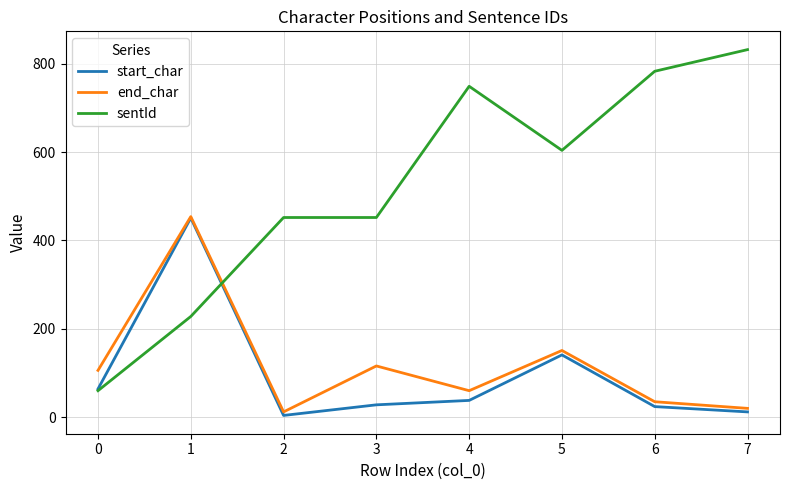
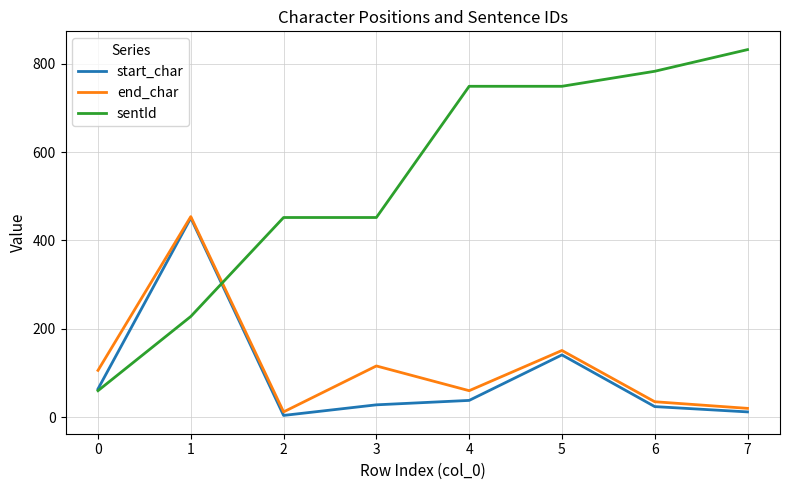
sentId, 5: 600 -> 750
